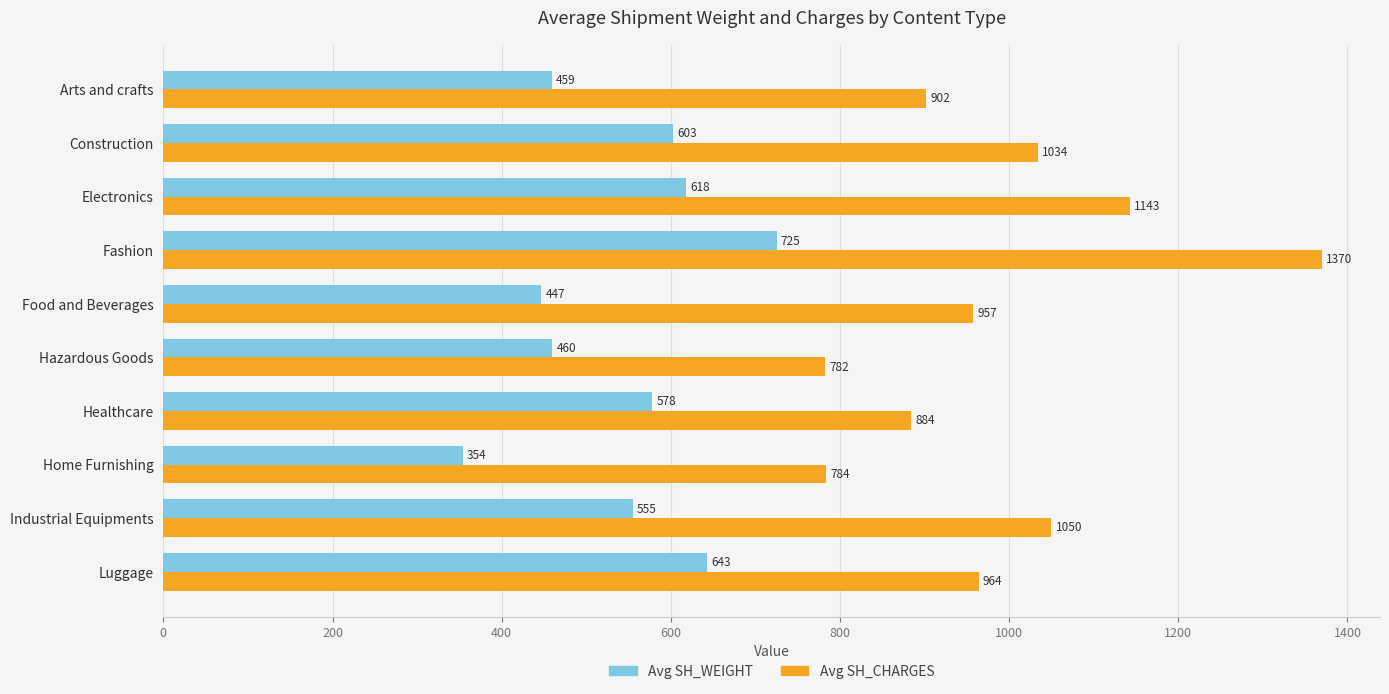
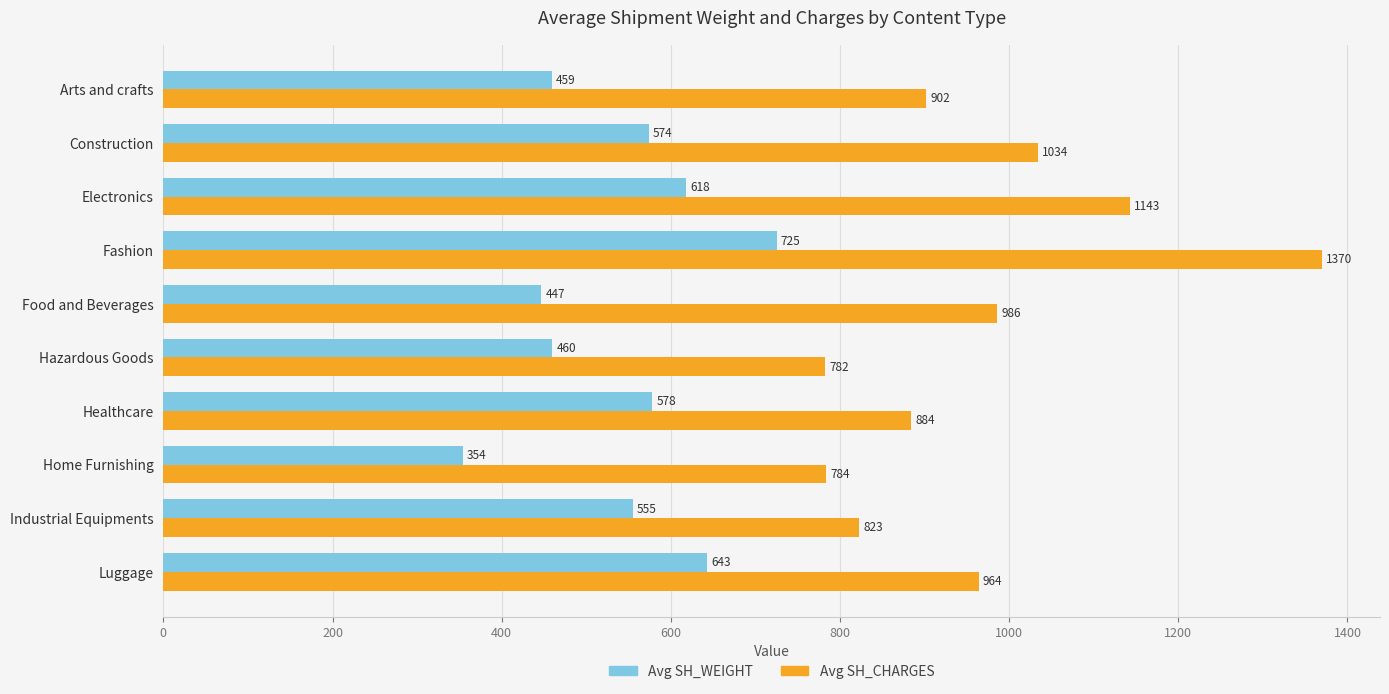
Avg SH_WEIGHT, Construction: 603 -> 574
Avg SH_CHARGES, Food and Beverages: 957 -> 986
Avg SH_CHARGES, Industrial Equipments: 1050 -> 823
